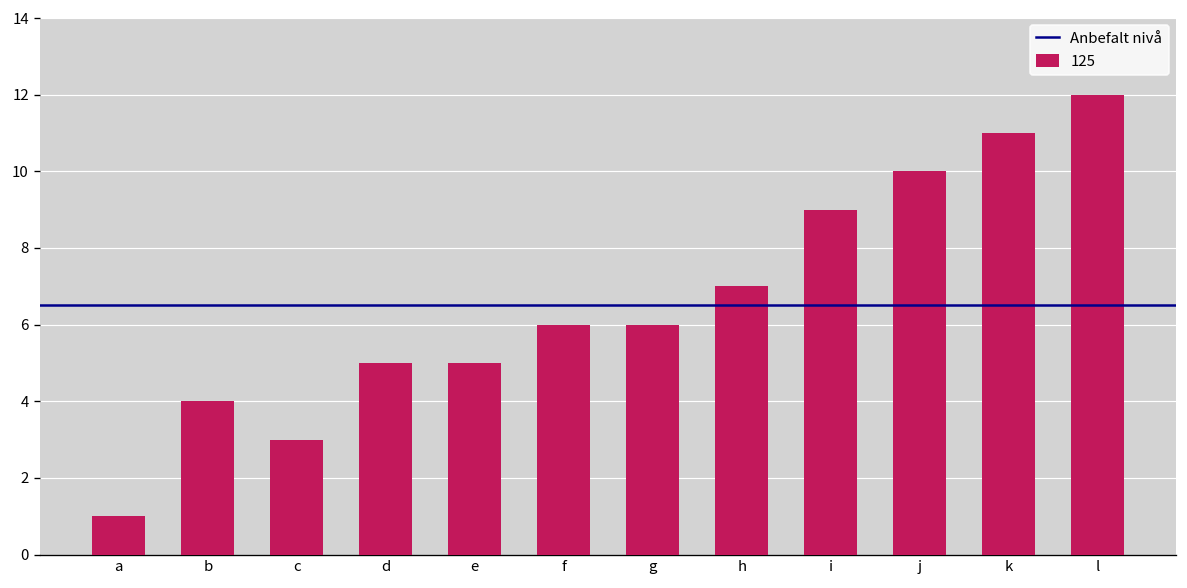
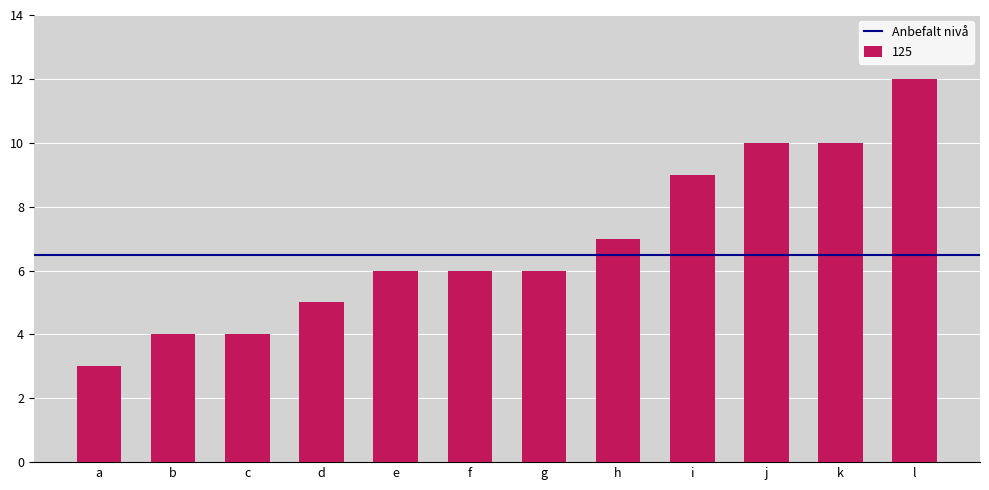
a: 1 -> 3
c: 3 -> 4
e: 5 -> 6
k: 11 -> 10
